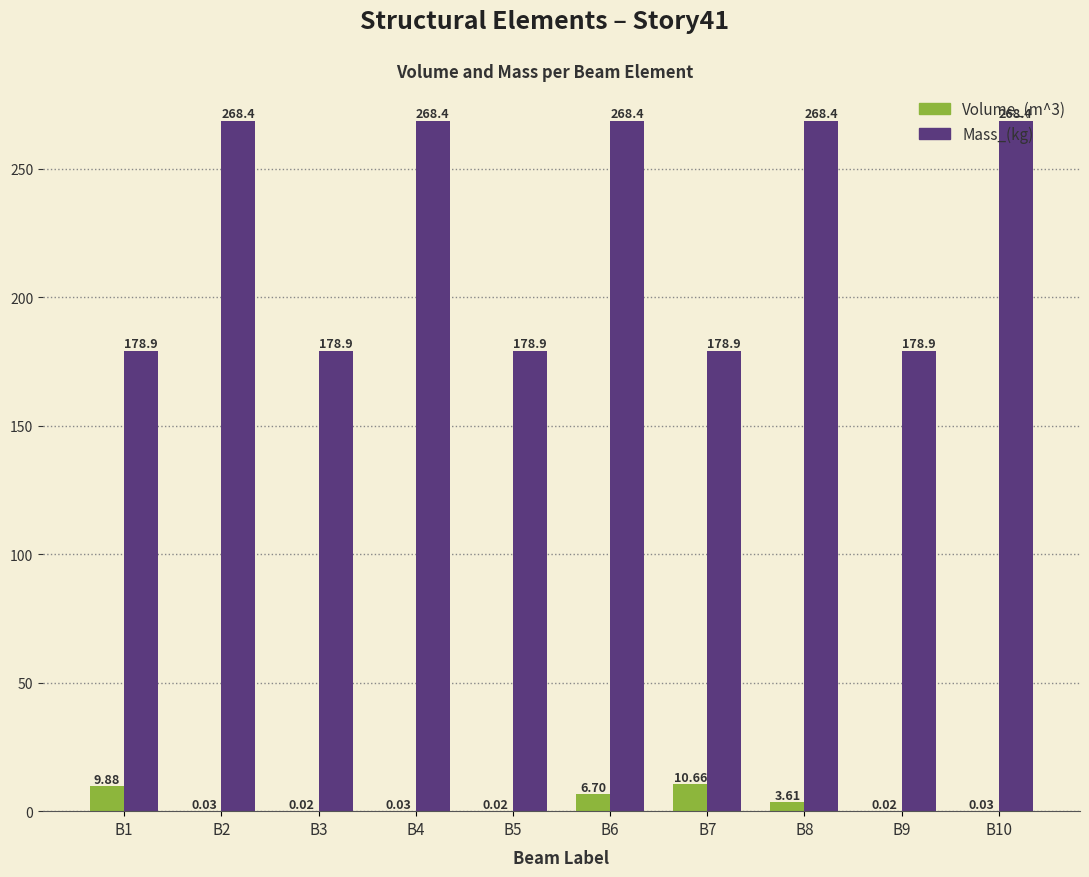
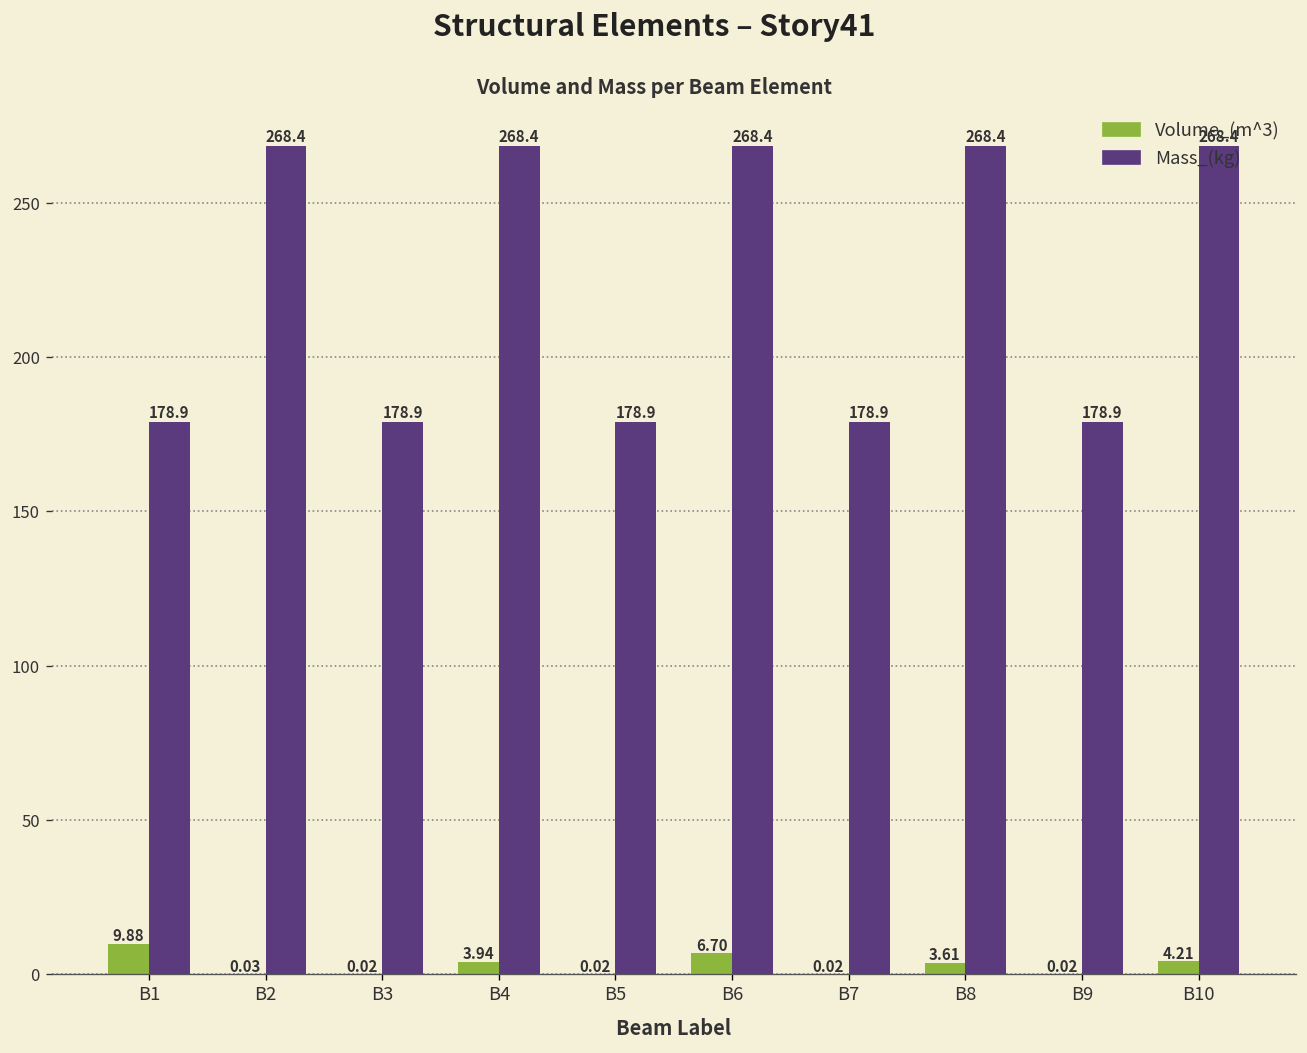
Volume_(m^3), B4: 0.03 -> 3.94
Volume_(m^3), B7: 10.66 -> 0.02
Volume_(m^3), B10: 0.03 -> 4.21
